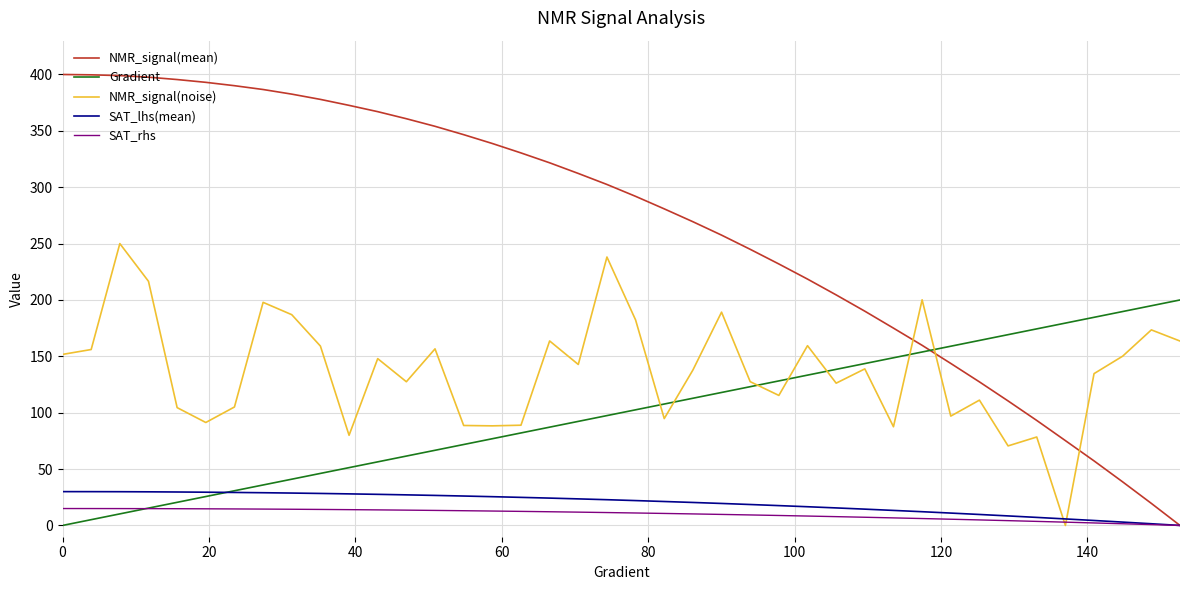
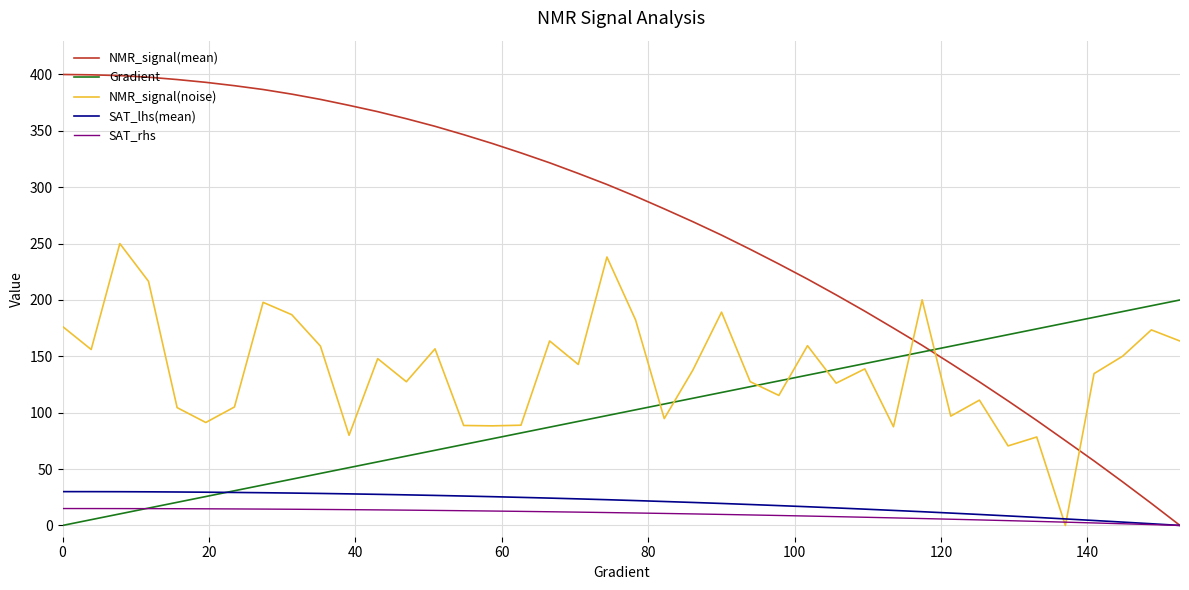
NMR_signal(noise), 0: 152 -> 177
